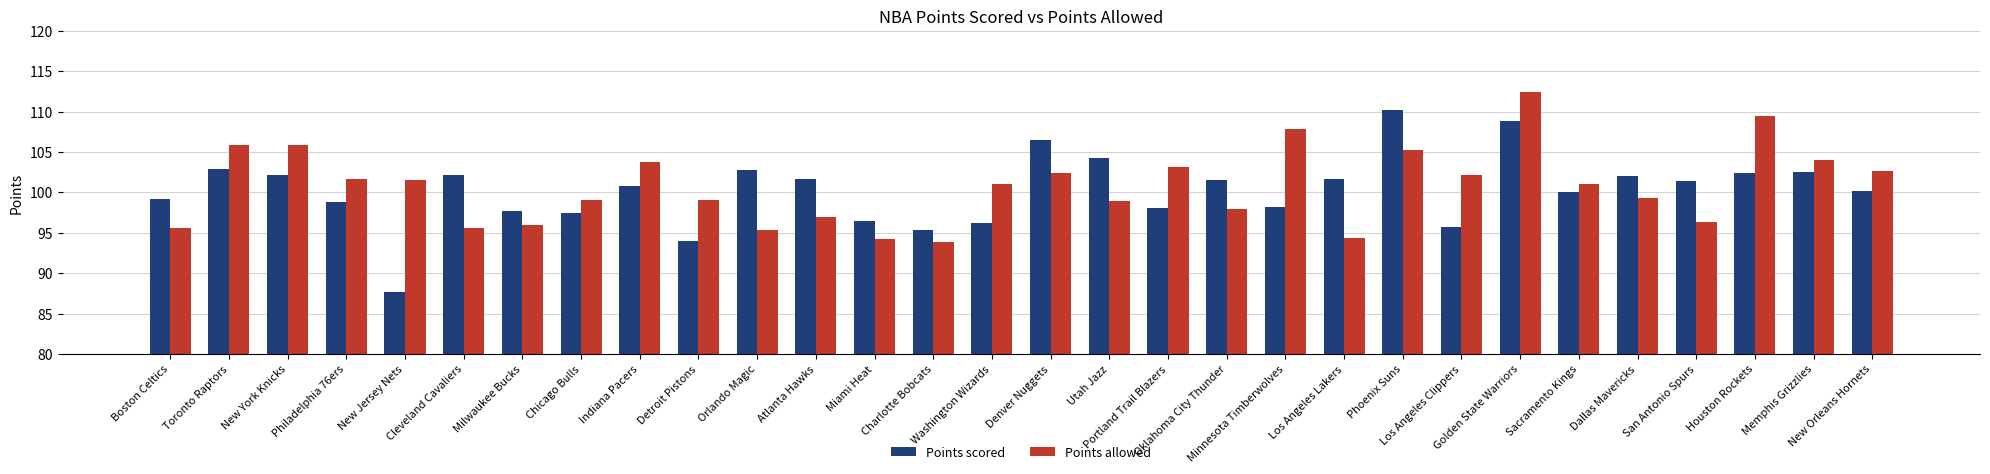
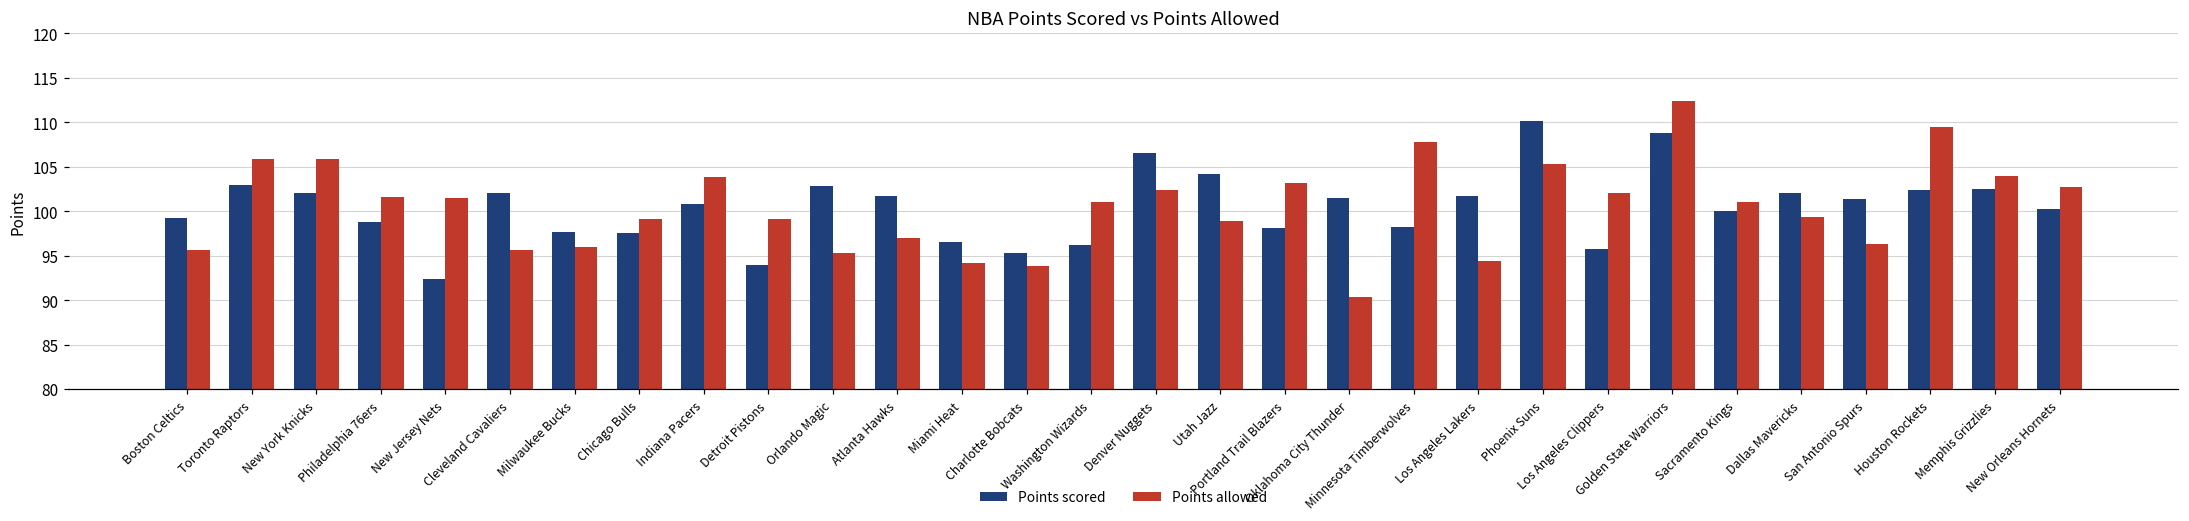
Points scored, New Jersey Nets: 88 -> 92
Points allowed, Oklahoma City Thunder: 98 -> 90
